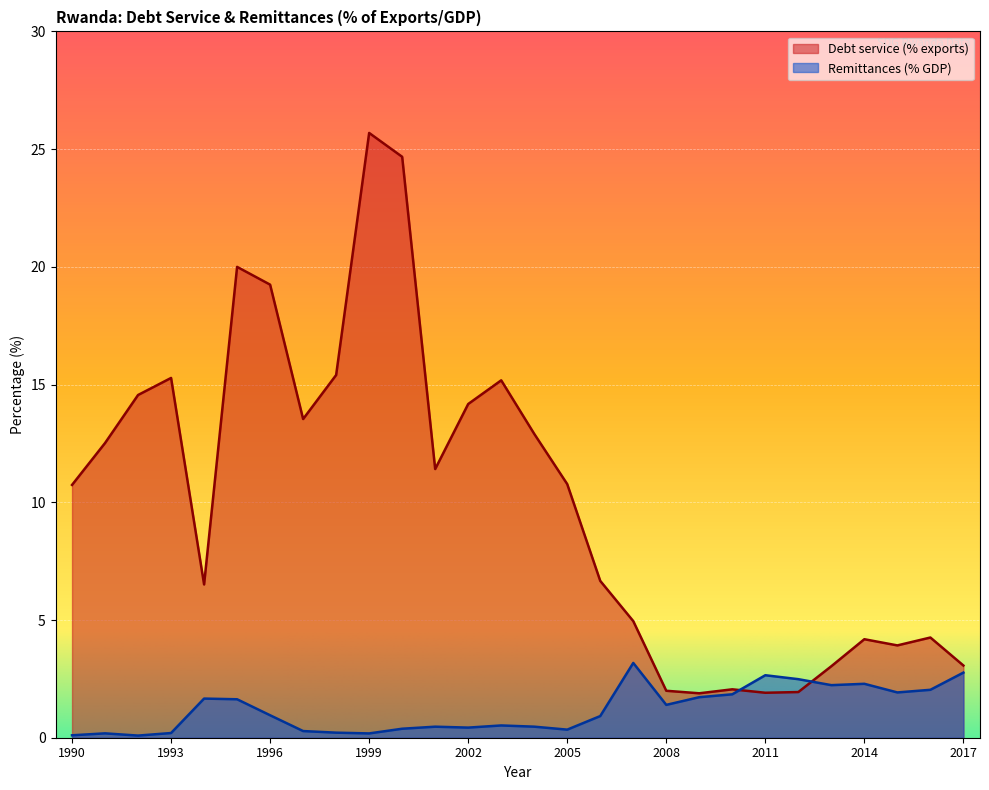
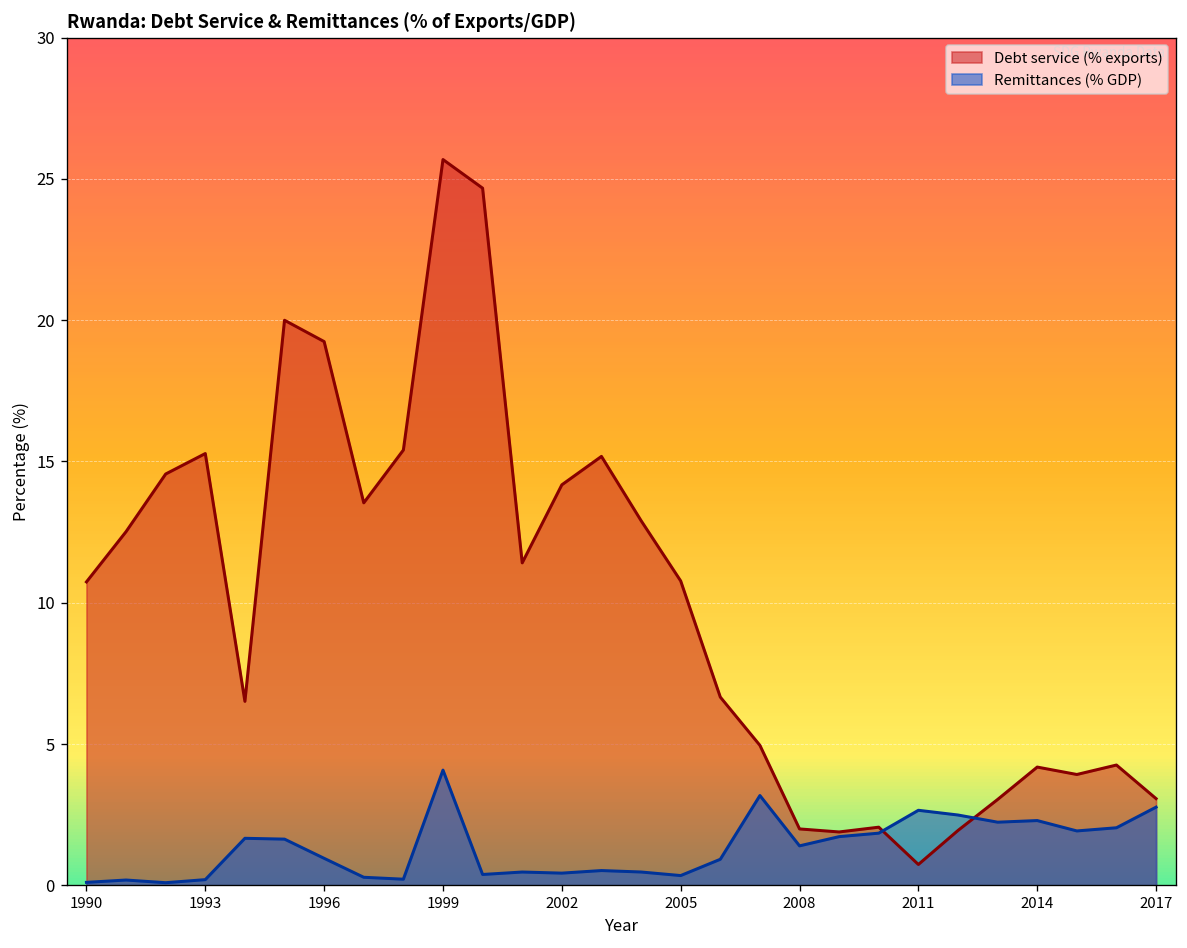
Remittances (% GDP), 1999: 0.2 -> 4.1
Debt service (% exports), 2011: 1.9 -> 0.7
